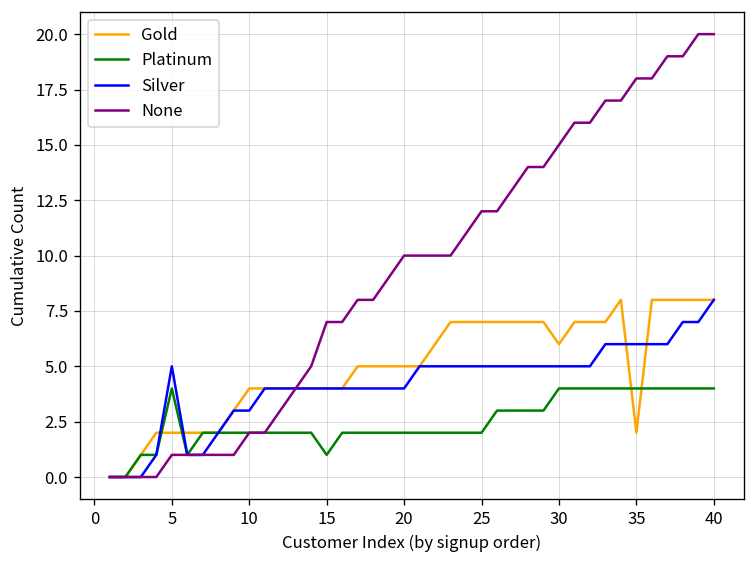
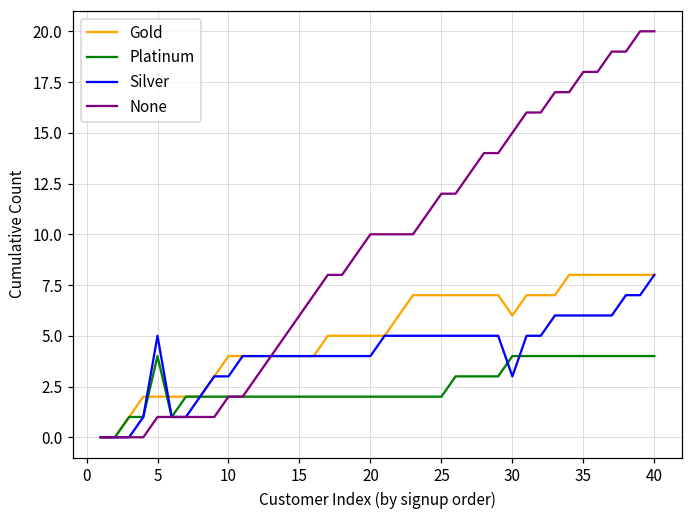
Platinum, 15: 1 -> 2
None, 15: 7 -> 6
Silver, 30: 5 -> 3
Gold, 35: 2 -> 8
